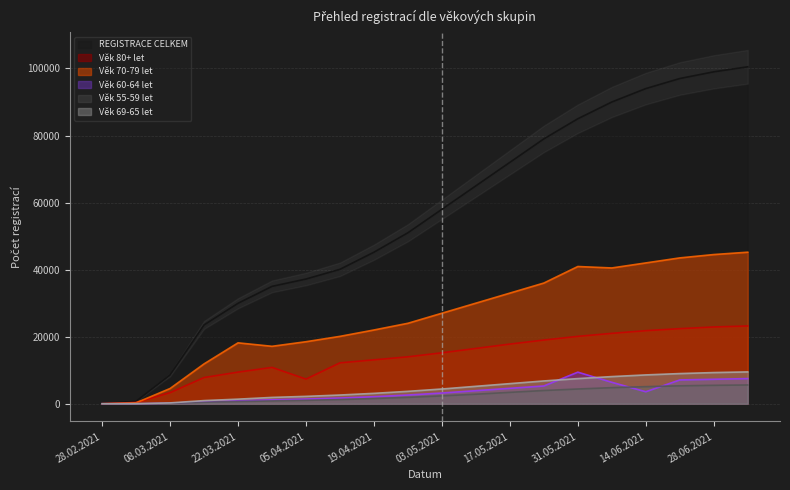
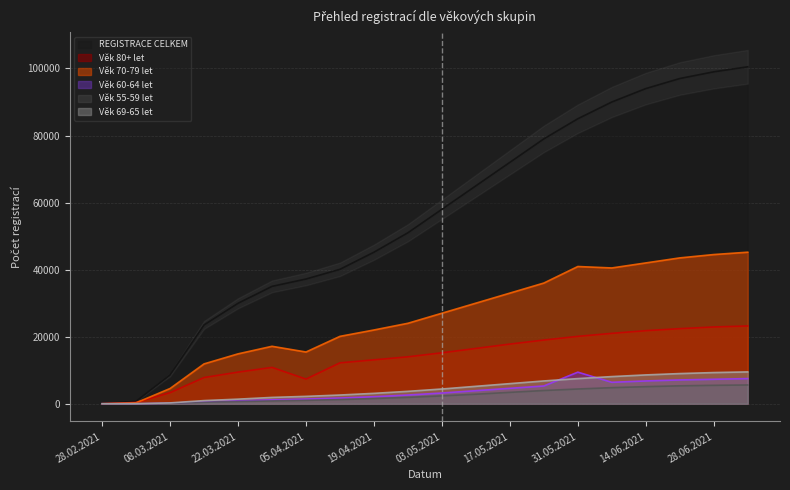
Věk 70-79 let, 22.03.2021: 18000 -> 15000
Věk 70-79 let, 05.04.2021: 19000 -> 15000
Věk 60-64 let, 14.06.2021: 4000 -> 7000
